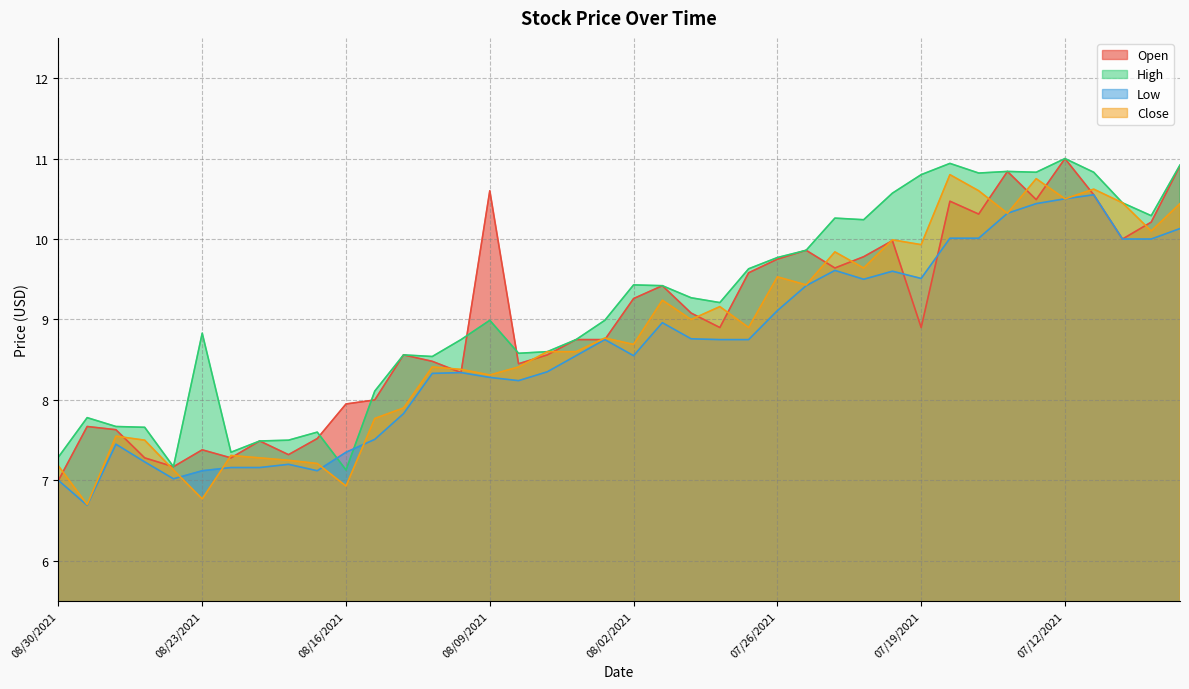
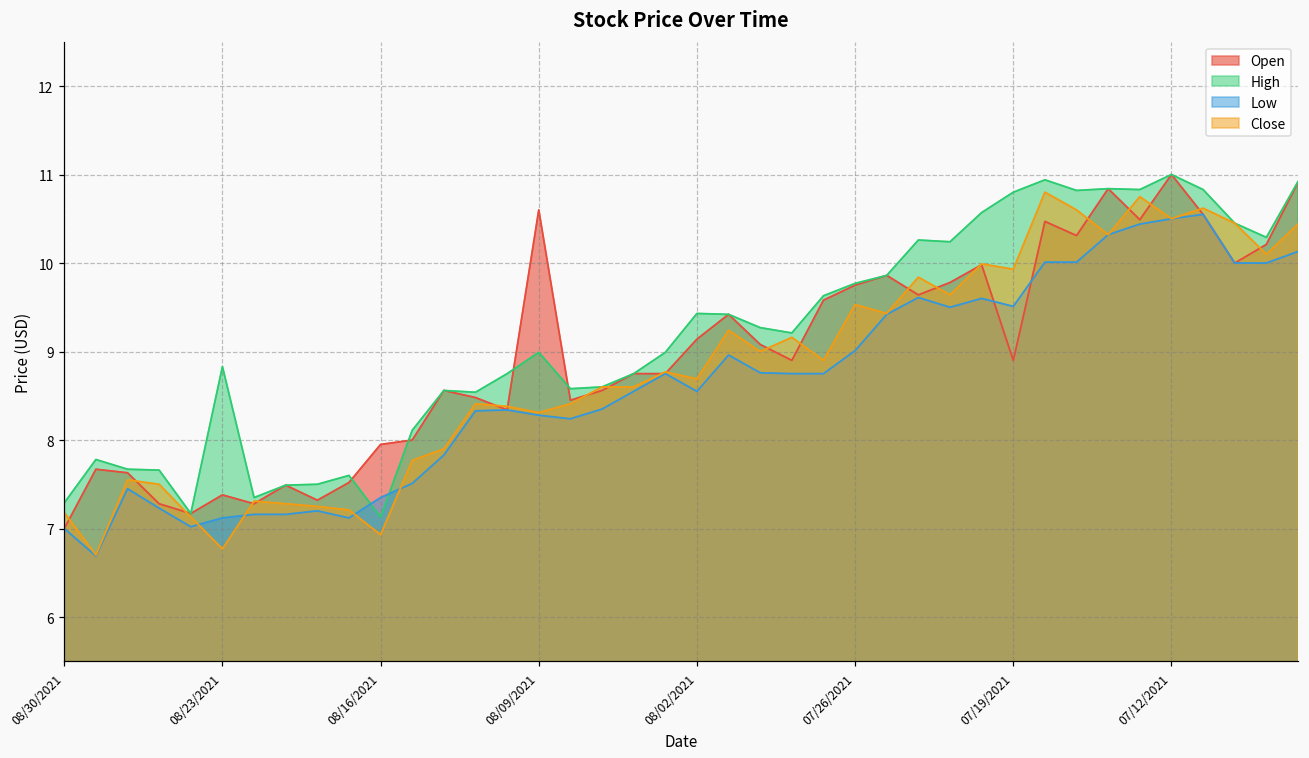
Open, 08/02/2021: 9.3 -> 9.1
Low, 07/26/2021: 9.1 -> 9.0
